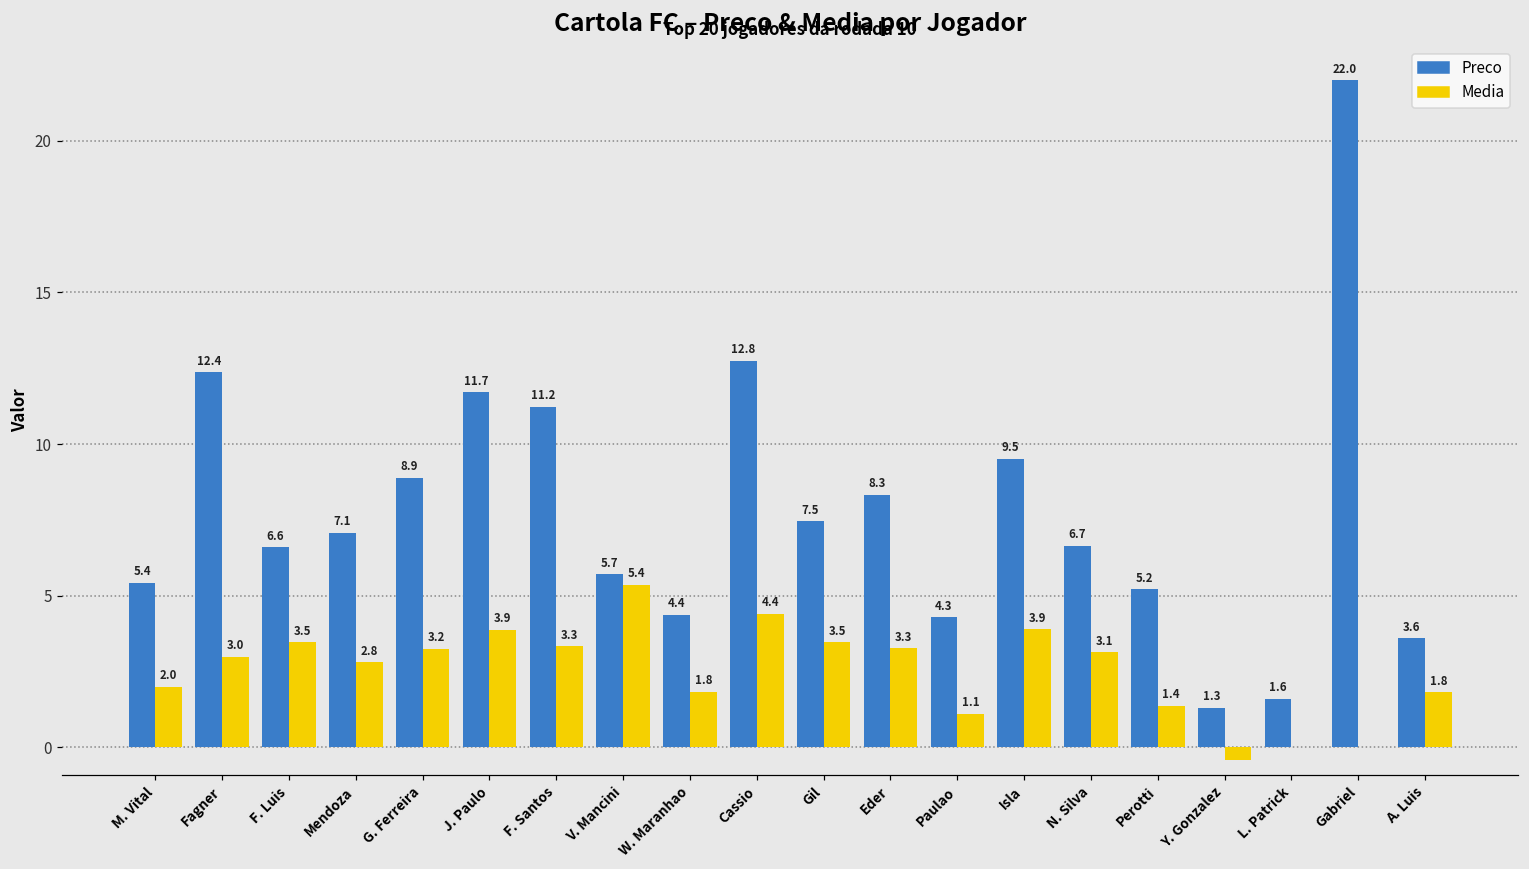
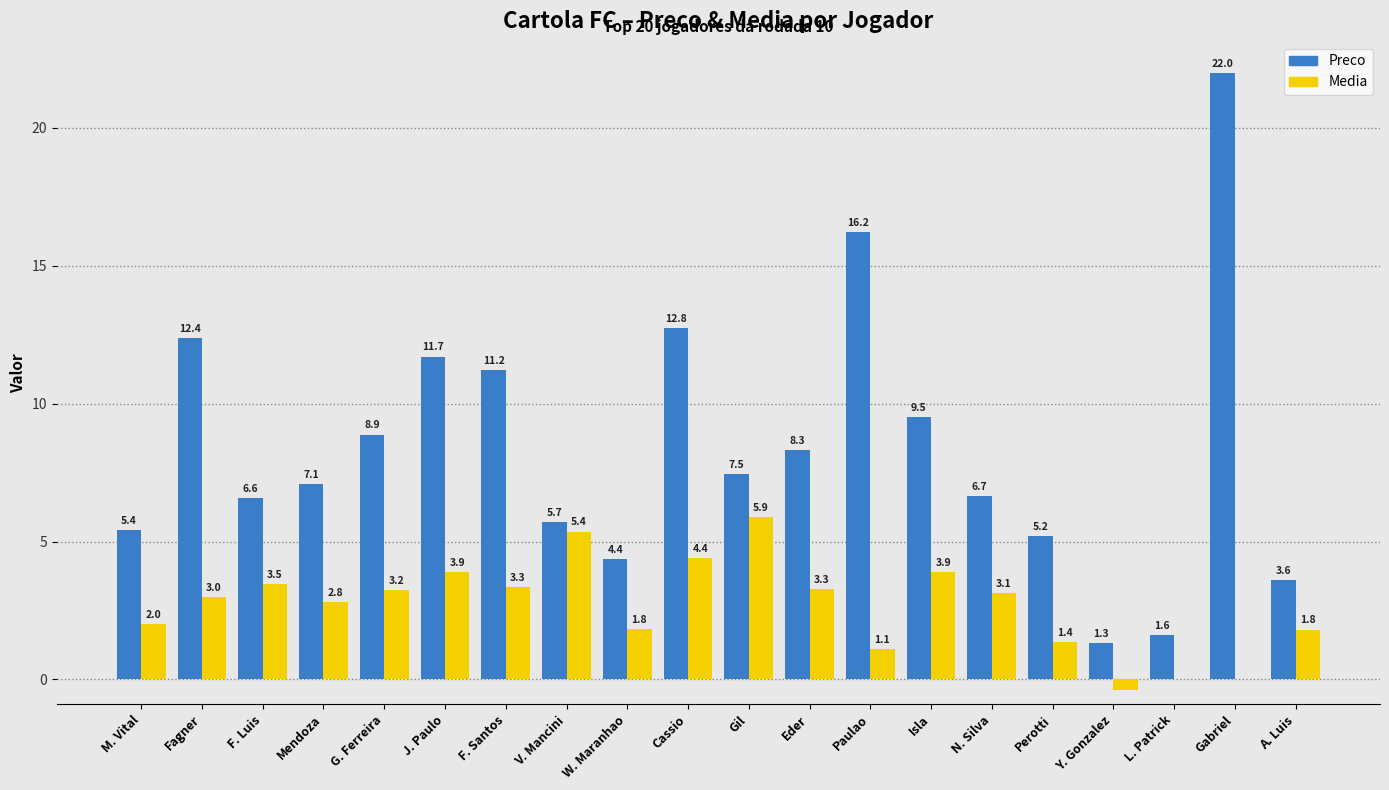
Media, Gil: 3.5 -> 5.9
Preco, Paulao: 4.3 -> 16.2
